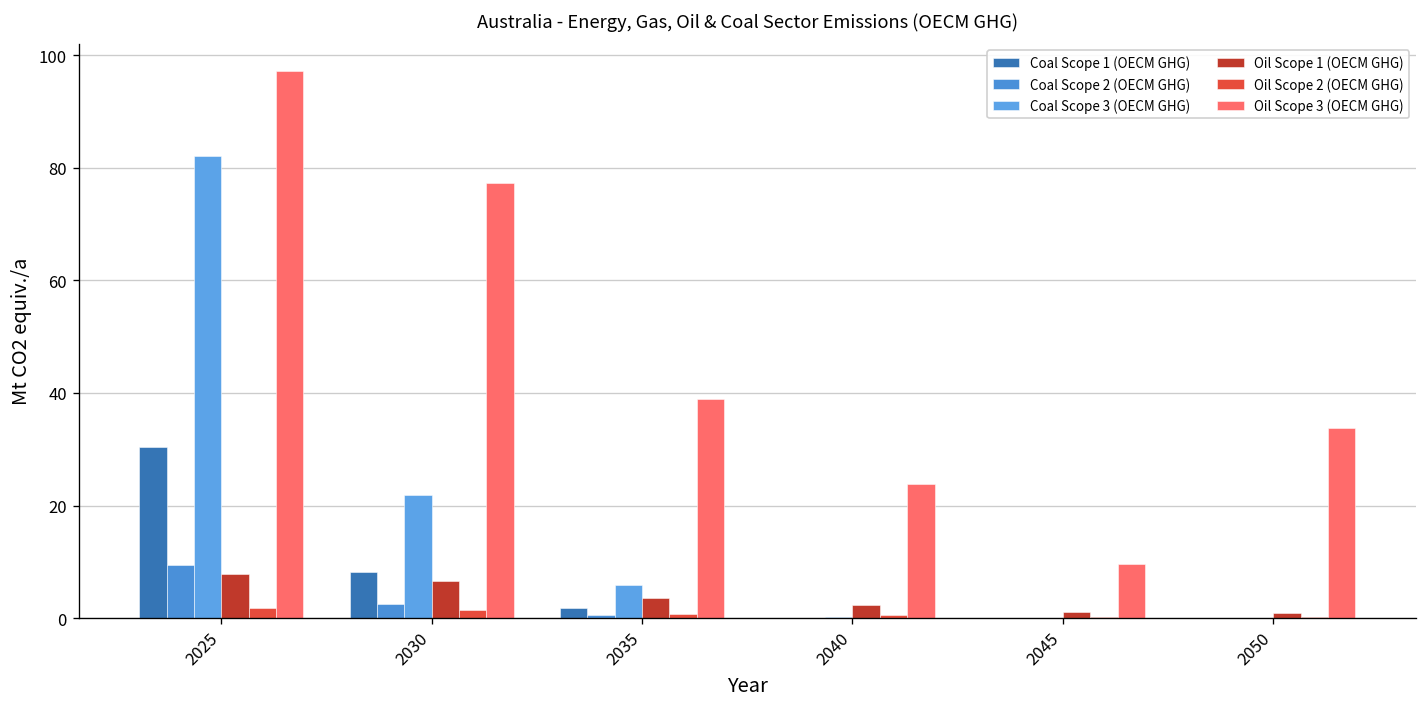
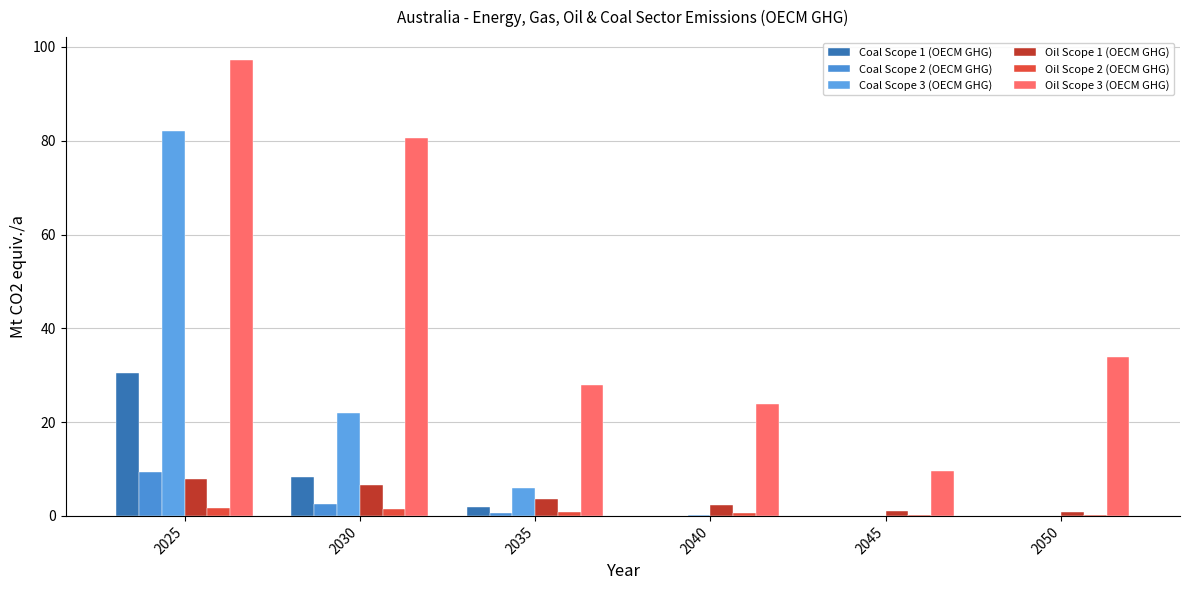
Oil Scope 3 (OECM GHG), 2030: 77 -> 81
Oil Scope 3 (OECM GHG), 2035: 39 -> 28
